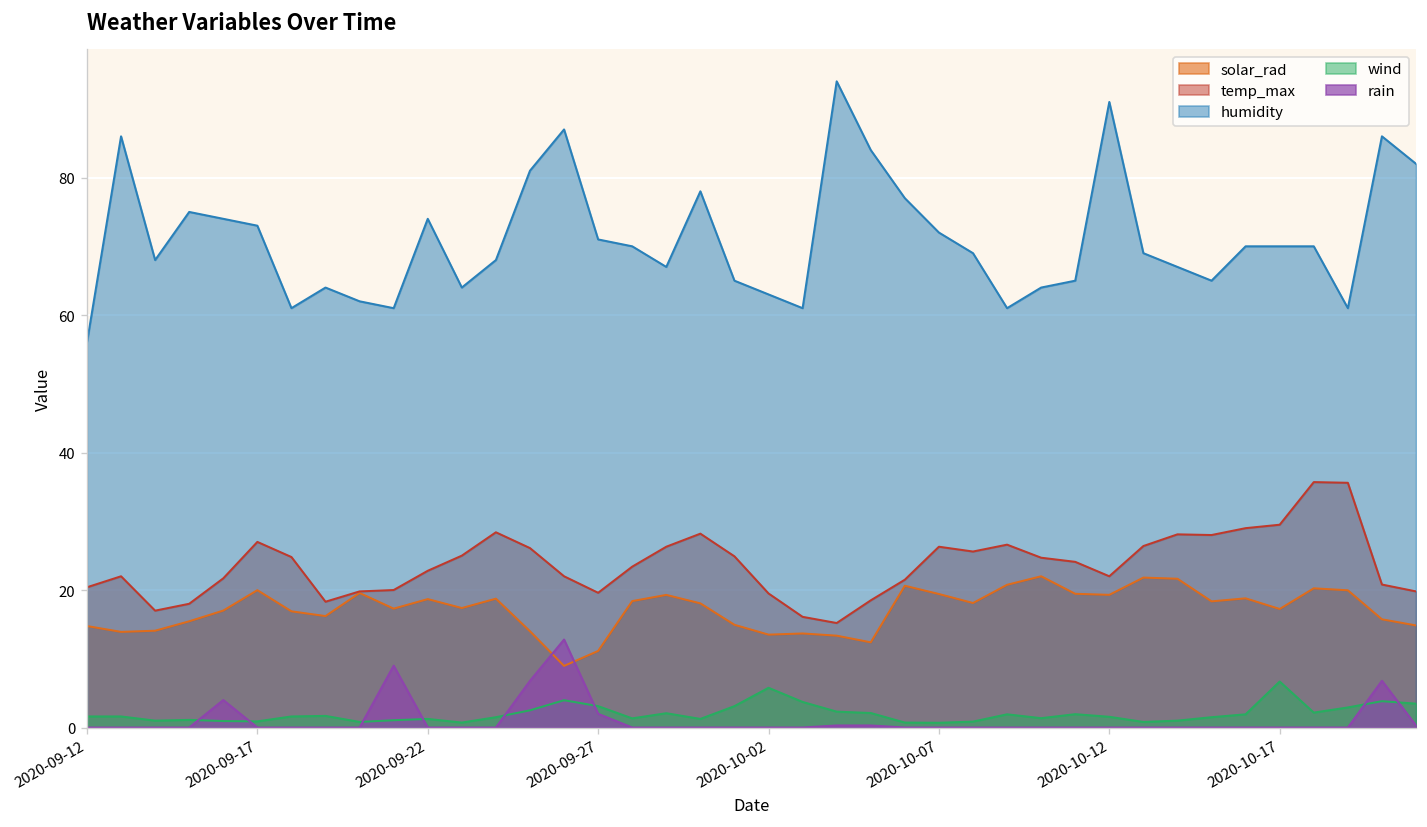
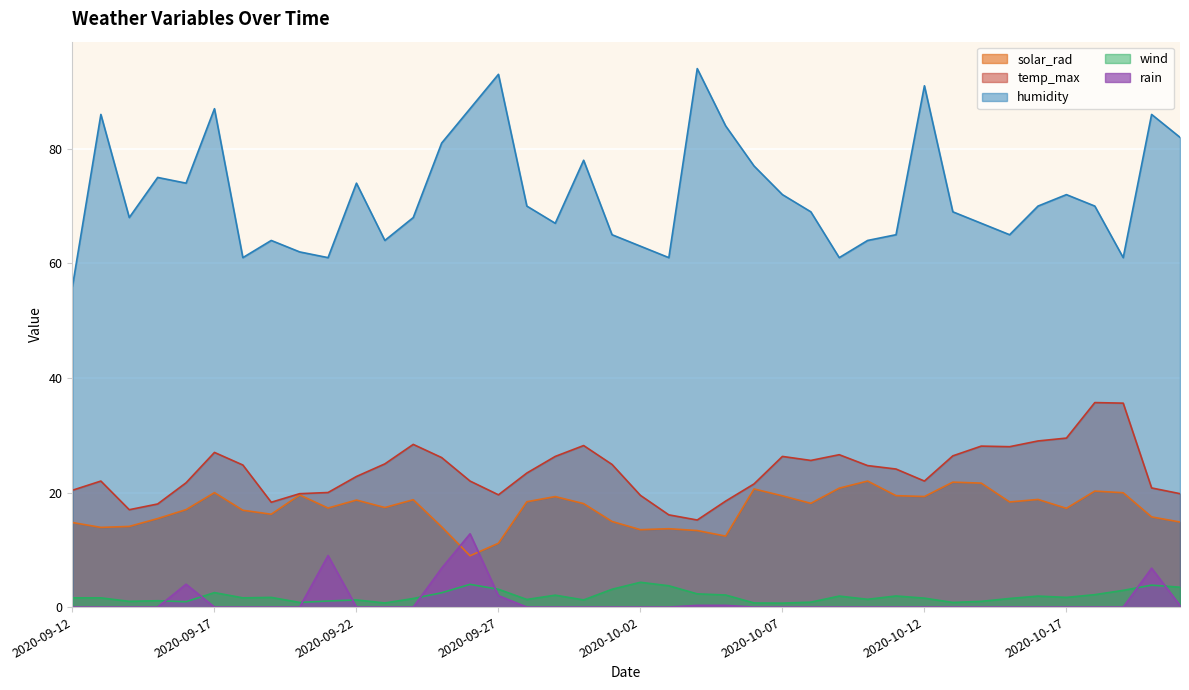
humidity, 2020-09-17: 73 -> 87
wind, 2020-09-17: 1 -> 3
humidity, 2020-09-27: 71 -> 93
wind, 2020-10-02: 6 -> 4
humidity, 2020-10-17: 70 -> 72
wind, 2020-10-17: 7 -> 2
